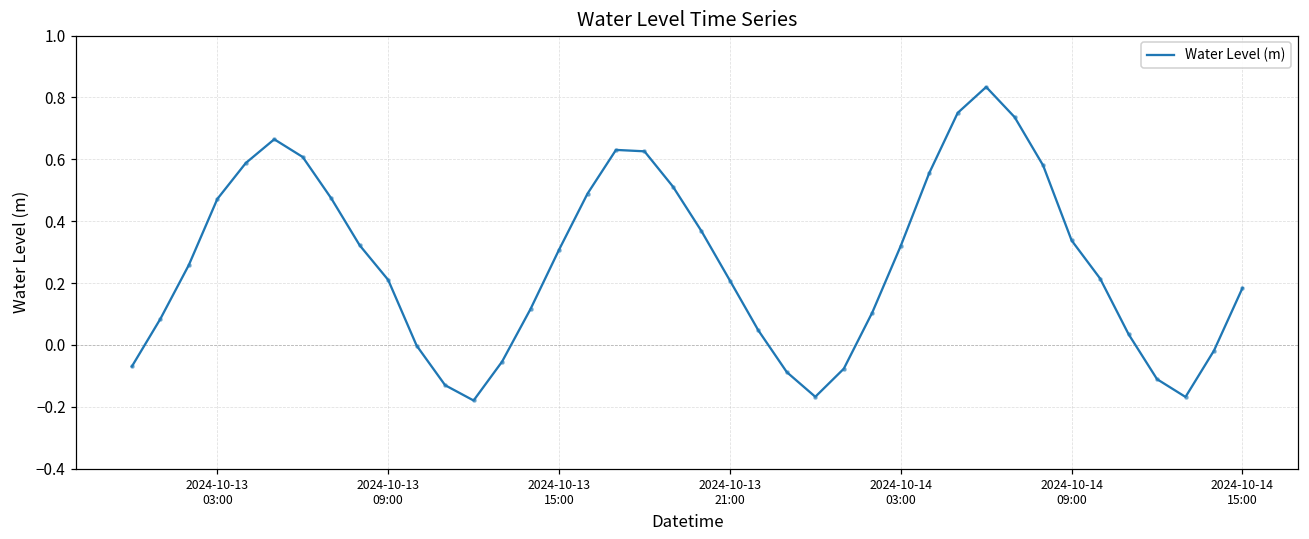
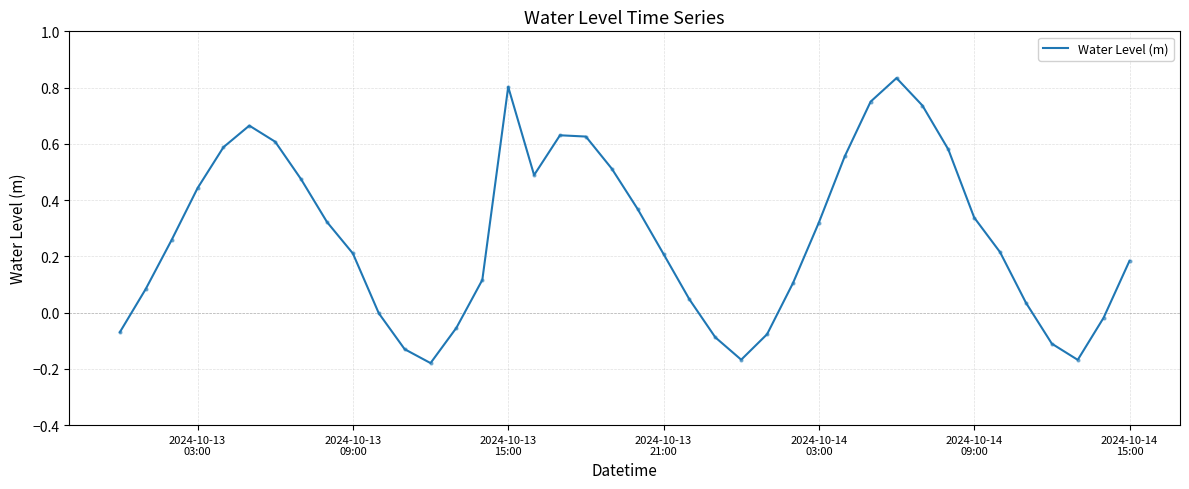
2024-10-13 03:00: 0.47 -> 0.44
2024-10-13 15:00: 0.31 -> 0.80
